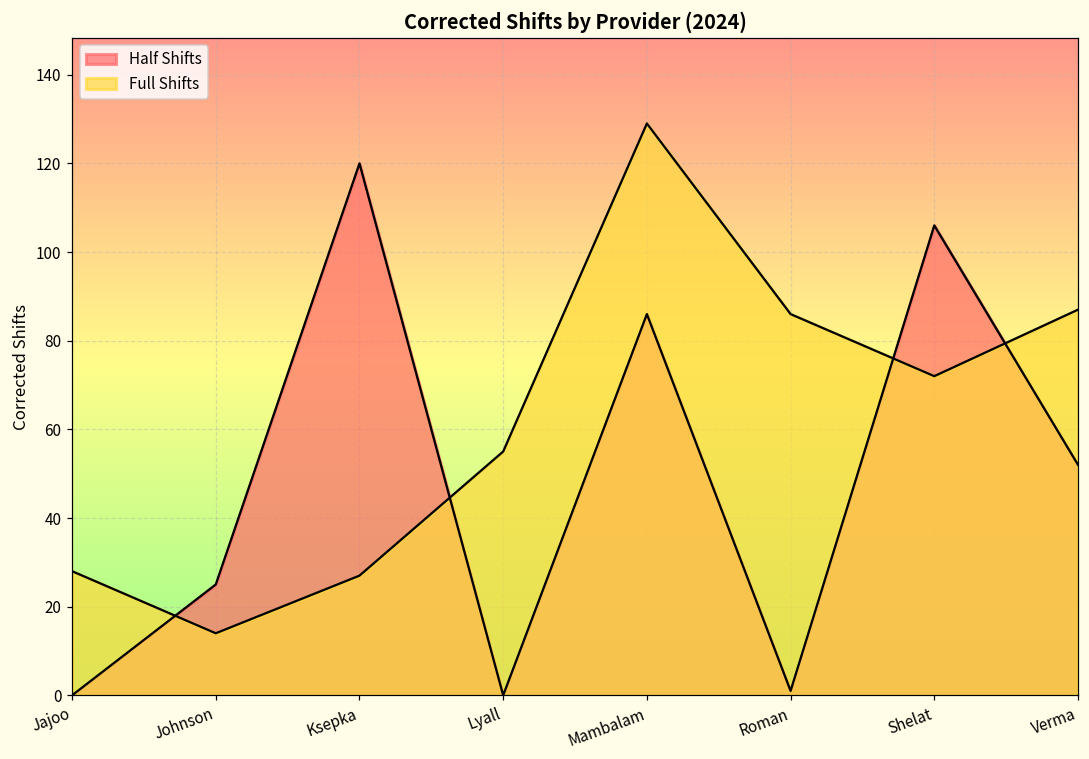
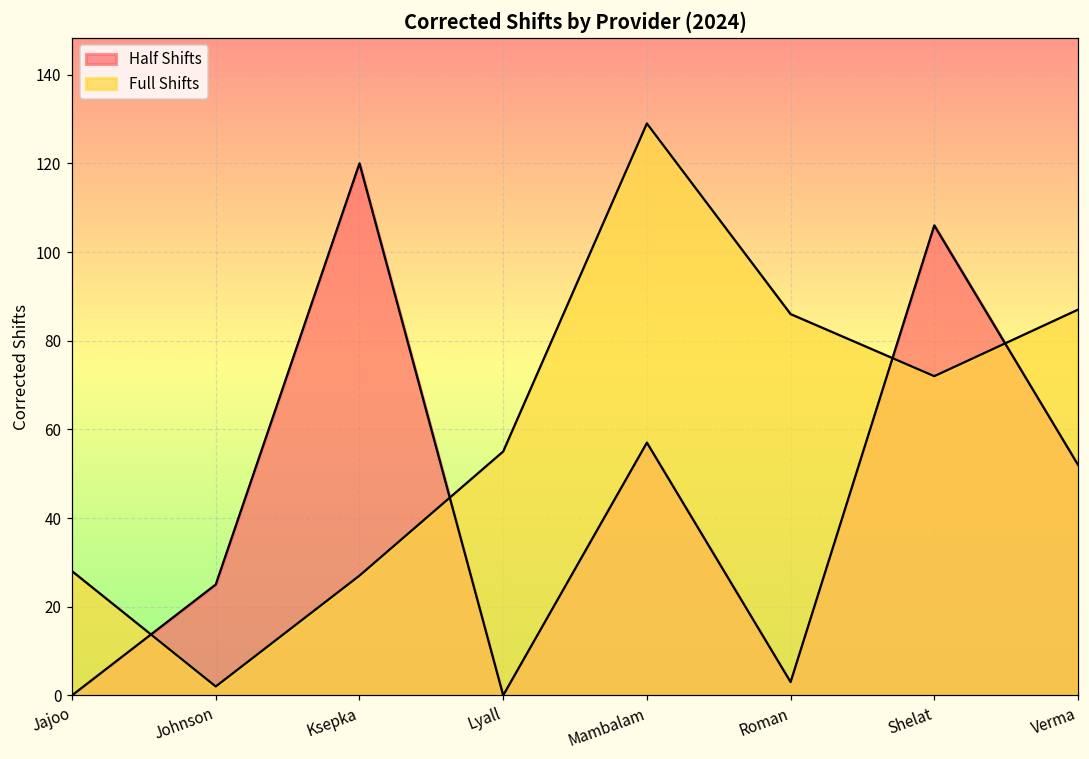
Full Shifts, Johnson: 14 -> 2
Half Shifts, Mambalam: 86 -> 57
Half Shifts, Roman: 1 -> 3
